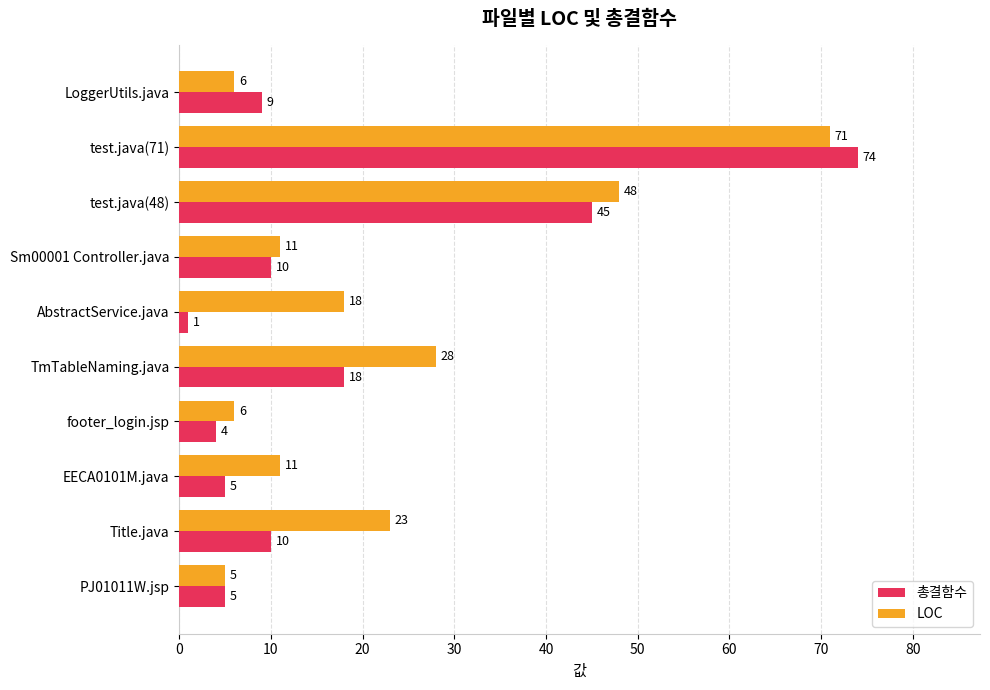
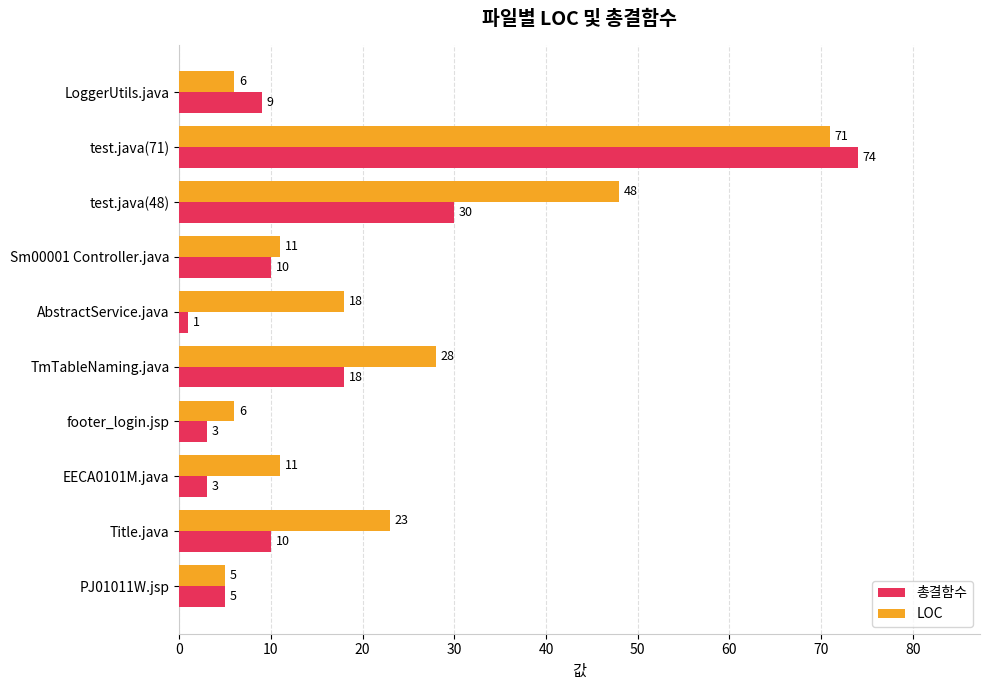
총결함수, test.java(48): 45 -> 30
총결함수, footer_login.jsp: 4 -> 3
총결함수, EECA0101M.java: 5 -> 3
